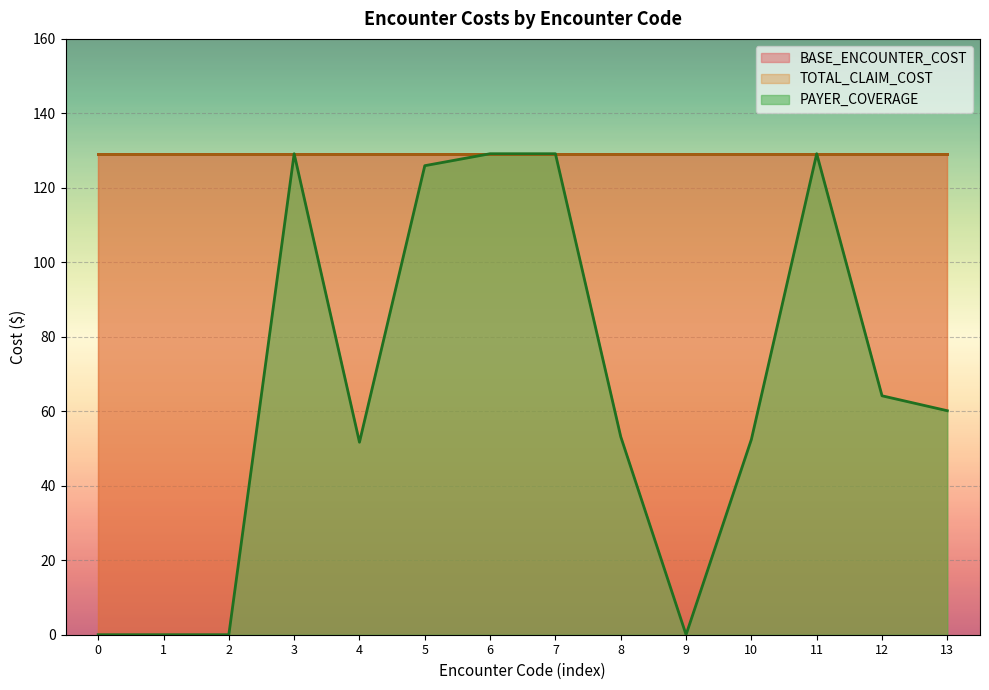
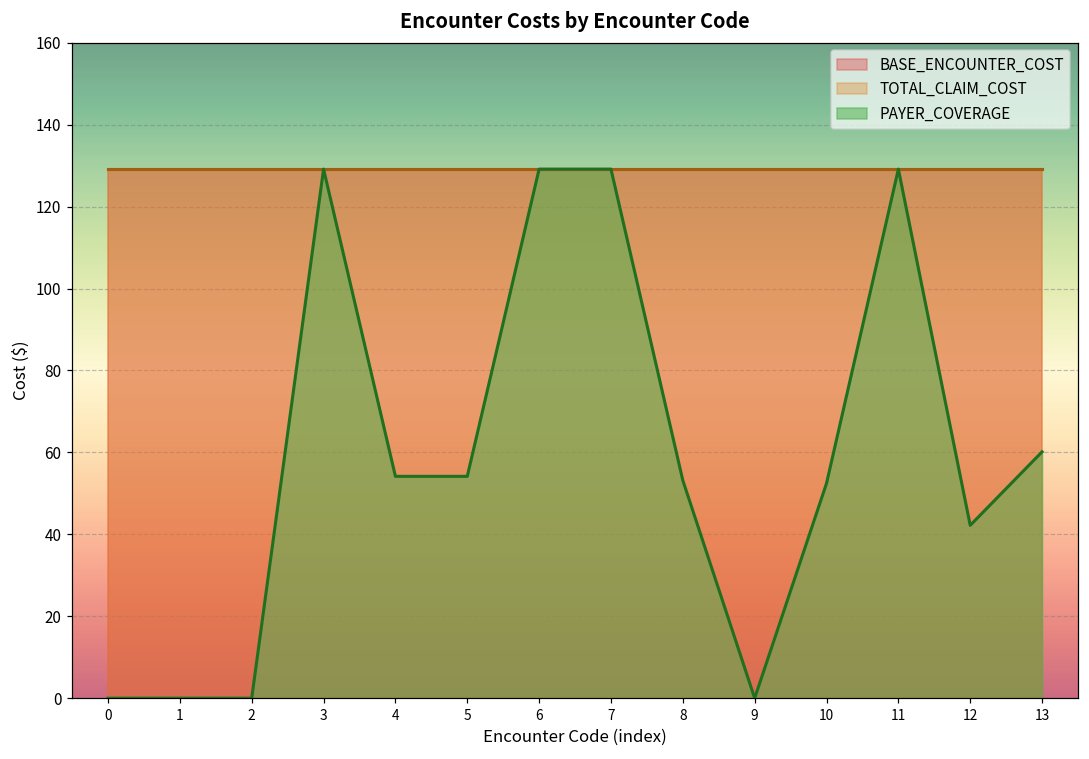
PAYER_COVERAGE, 4: 52 -> 54
PAYER_COVERAGE, 5: 126 -> 54
PAYER_COVERAGE, 12: 64 -> 42
